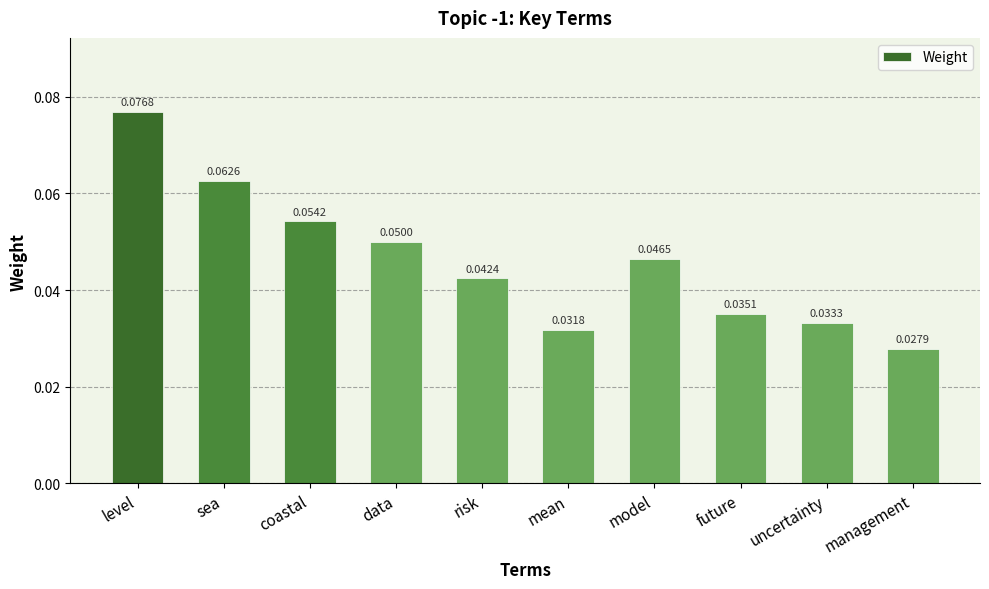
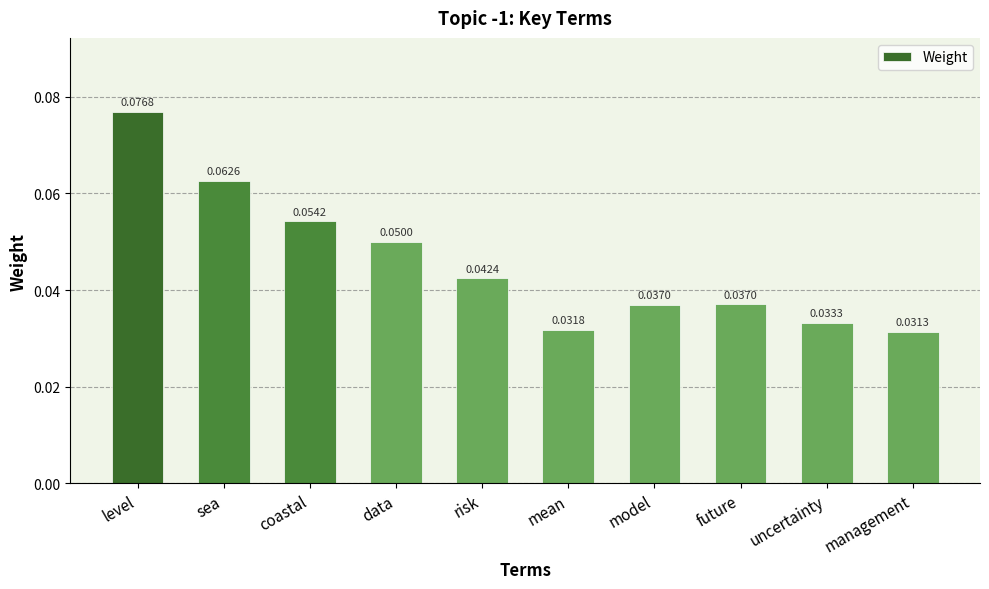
model: 0.0465 -> 0.0370
future: 0.0351 -> 0.0370
management: 0.0279 -> 0.0313
